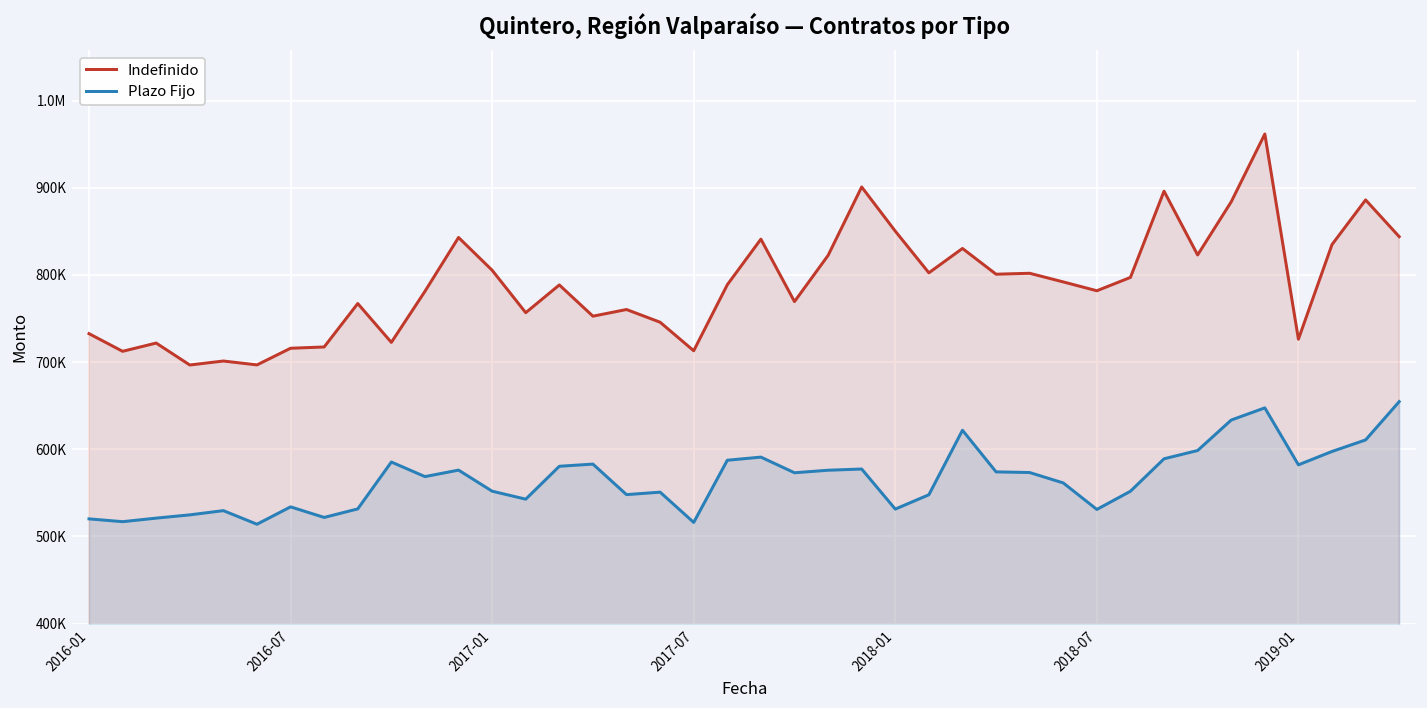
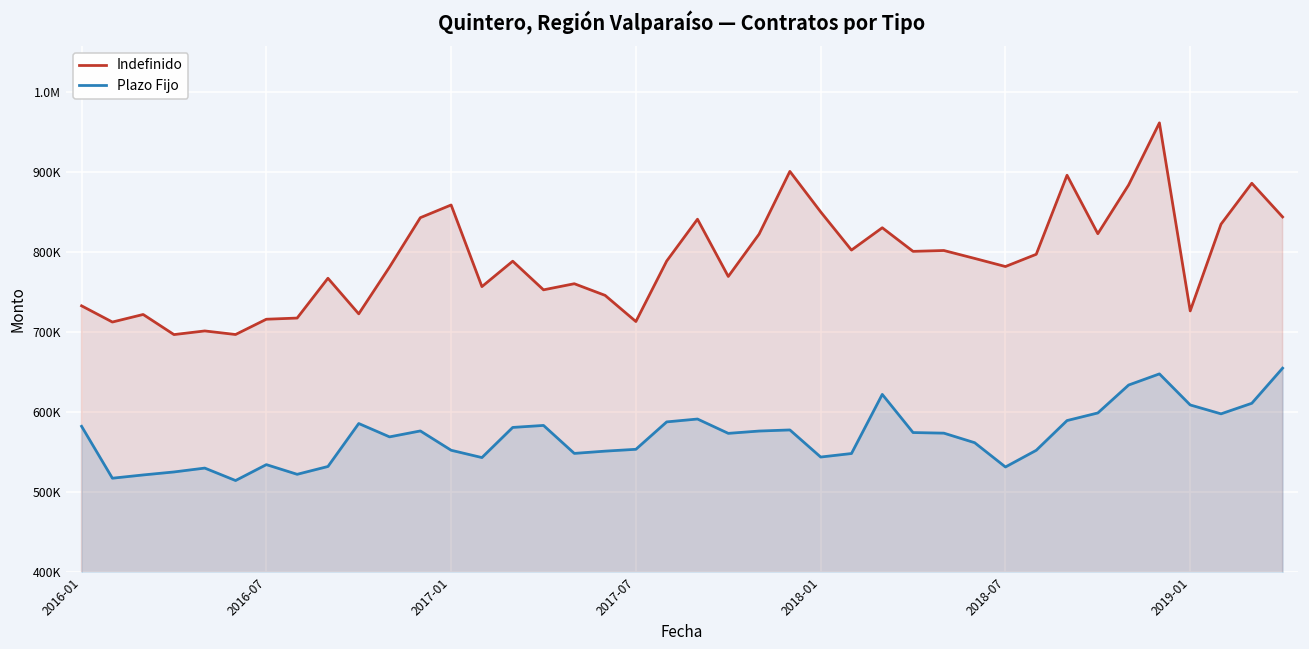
Plazo Fijo, 2016-01: 520000 -> 580000
Indefinido, 2017-01: 810000 -> 860000
Plazo Fijo, 2017-07: 520000 -> 550000
Plazo Fijo, 2018-01: 530000 -> 540000
Plazo Fijo, 2019-01: 580000 -> 610000
